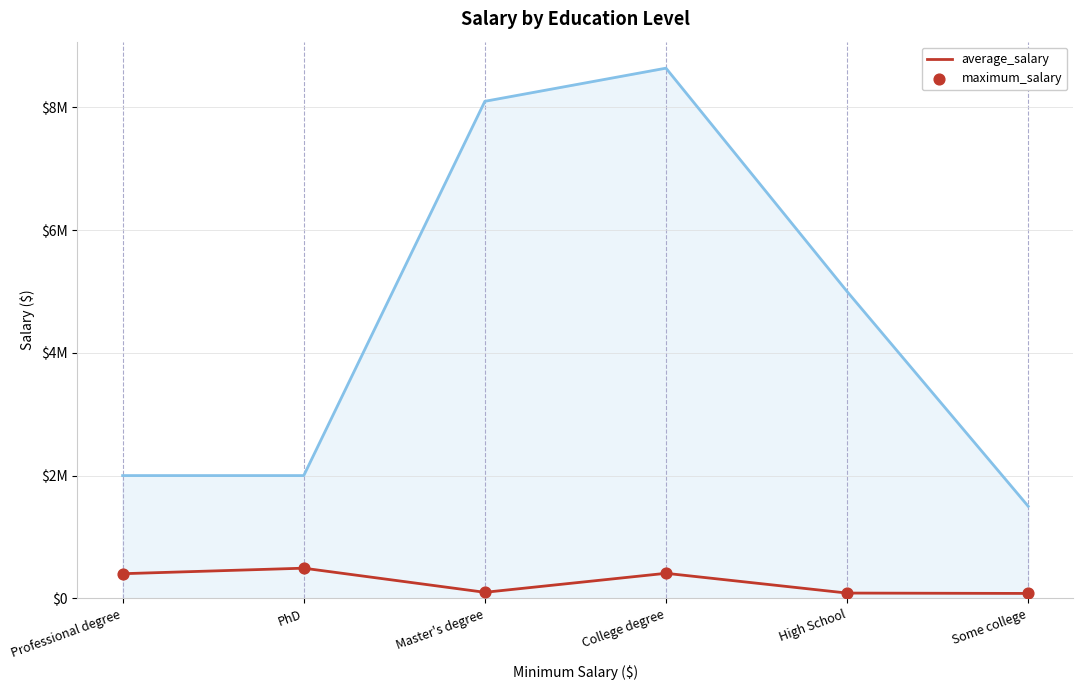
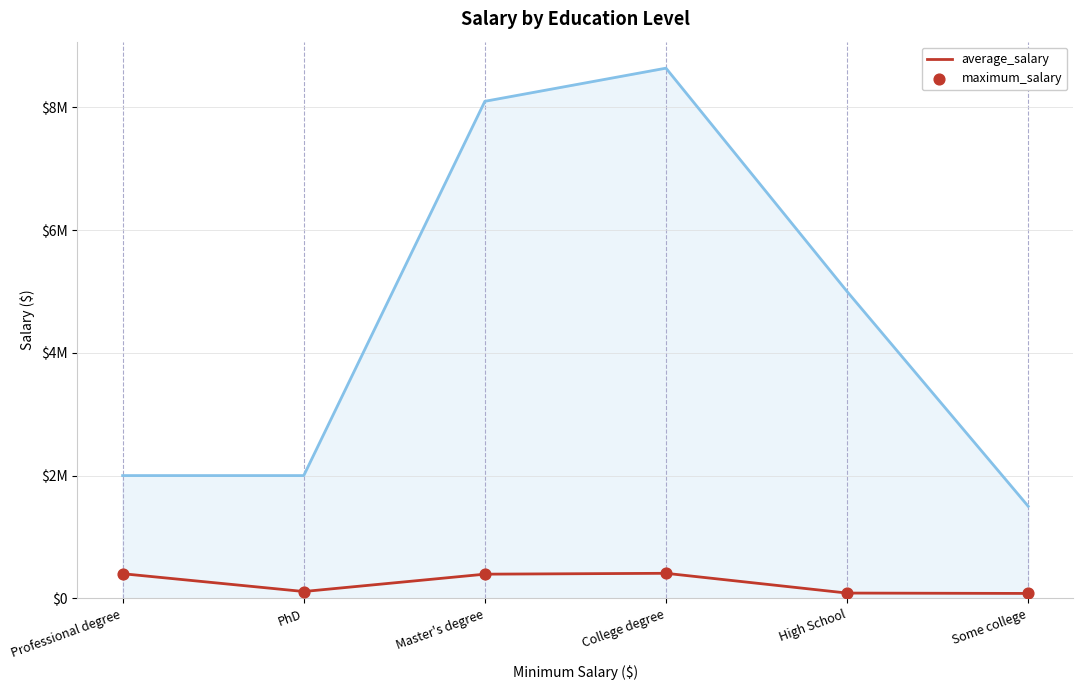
average_salary, PhD: $500000 -> $100000
average_salary, Master's degree: $100000 -> $400000
